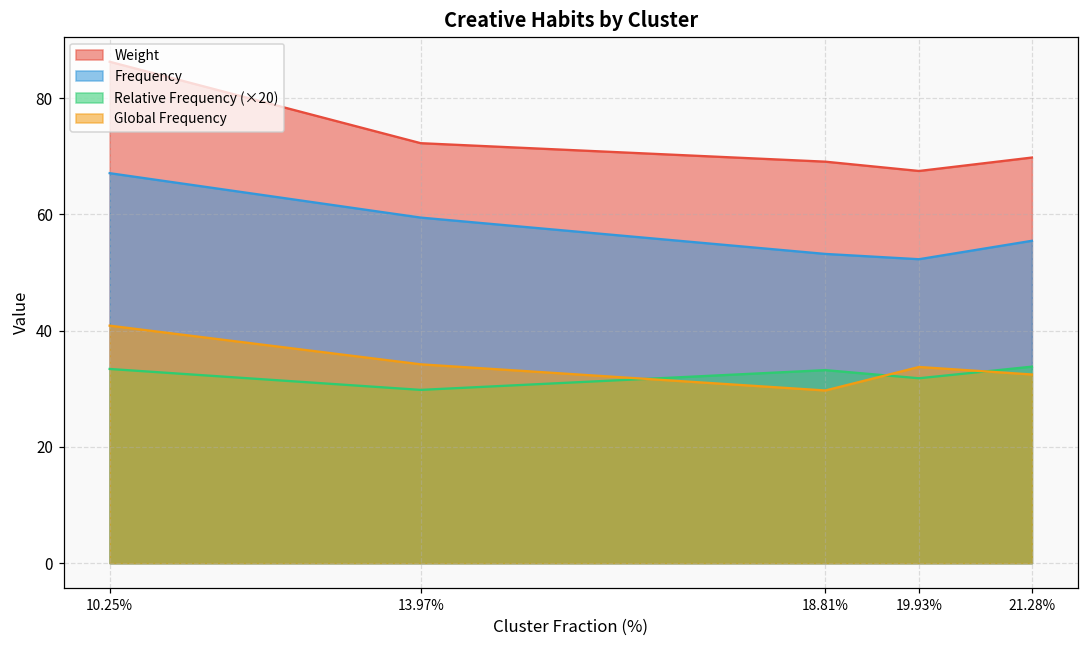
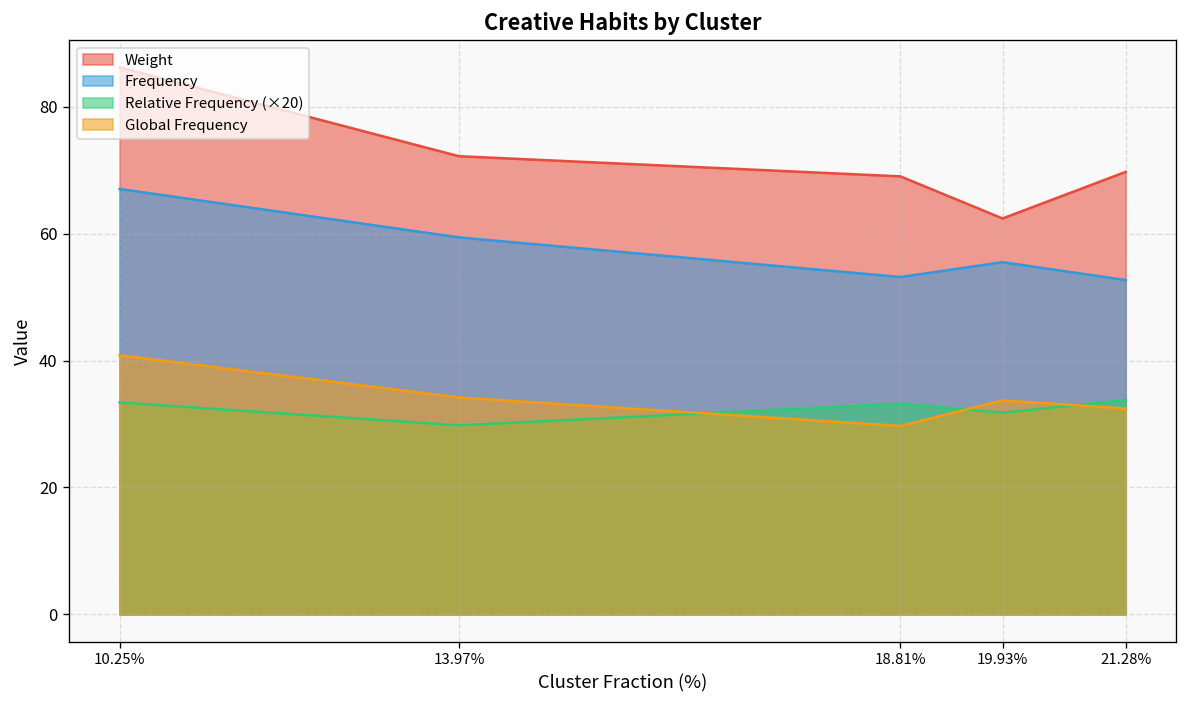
Weight, 19.93%: 67 -> 62
Frequency, 19.93%: 52 -> 56
Frequency, 21.28%: 55 -> 53
